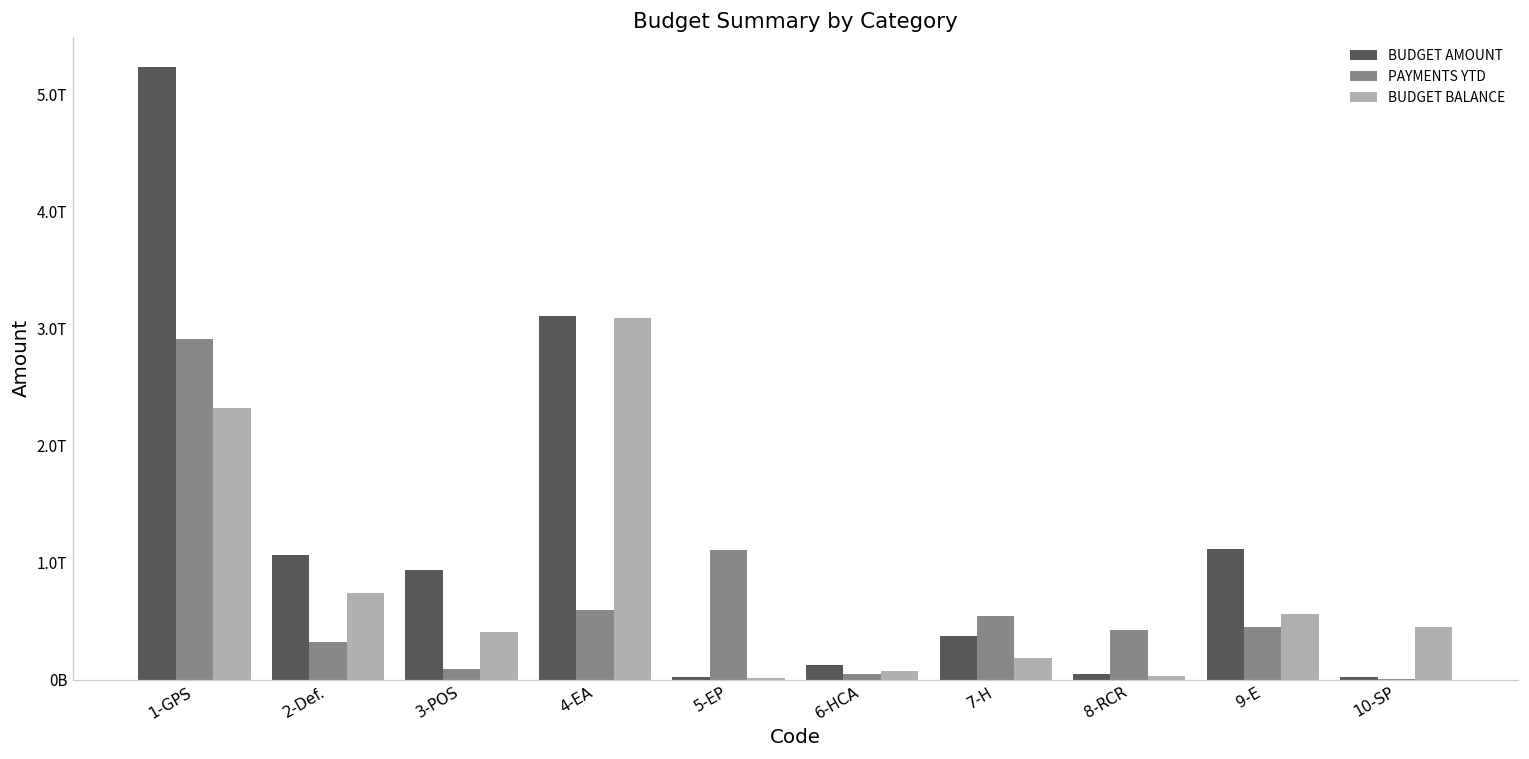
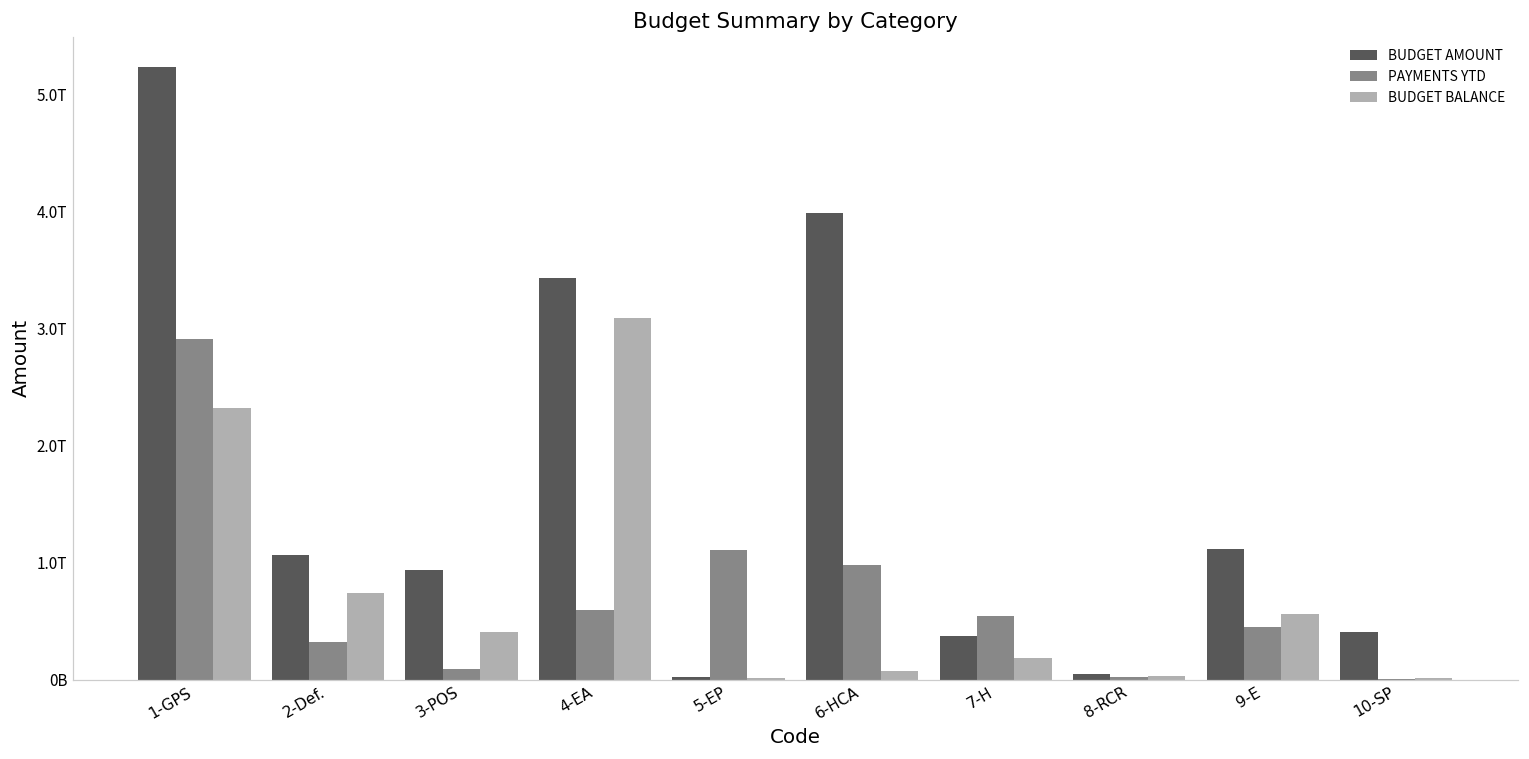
BUDGET AMOUNT, 4-EA: 3.11T -> 3.43T
BUDGET AMOUNT, 6-HCA: 0.12T -> 3.99T
PAYMENTS YTD, 6-HCA: 0.05T -> 0.98T
PAYMENTS YTD, 8-RCR: 0.42T -> 0.02T
BUDGET AMOUNT, 10-SP: 0.02T -> 0.41T
BUDGET BALANCE, 10-SP: 0.45T -> 0.01T
